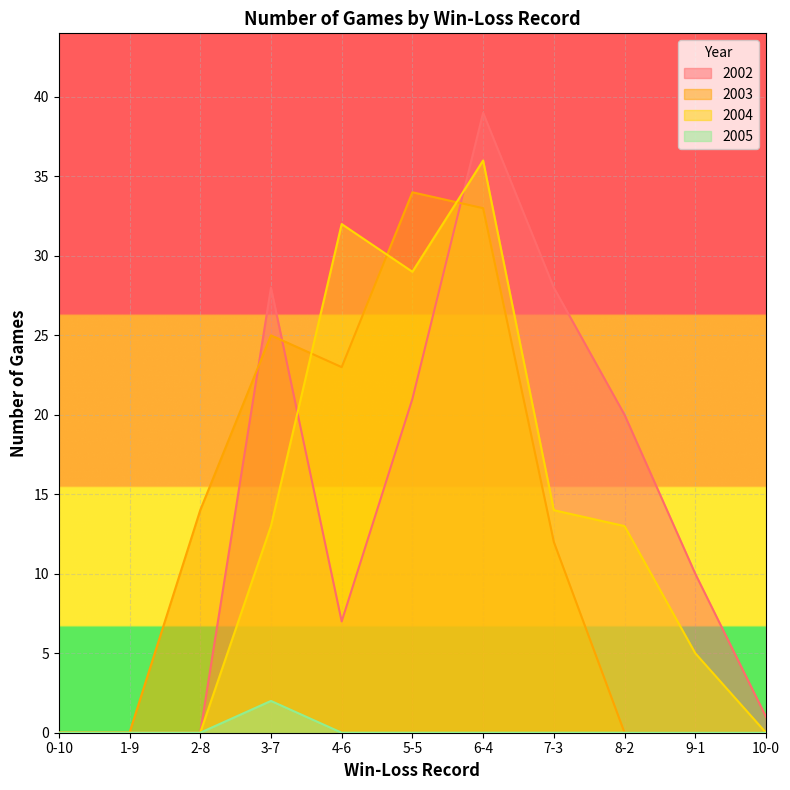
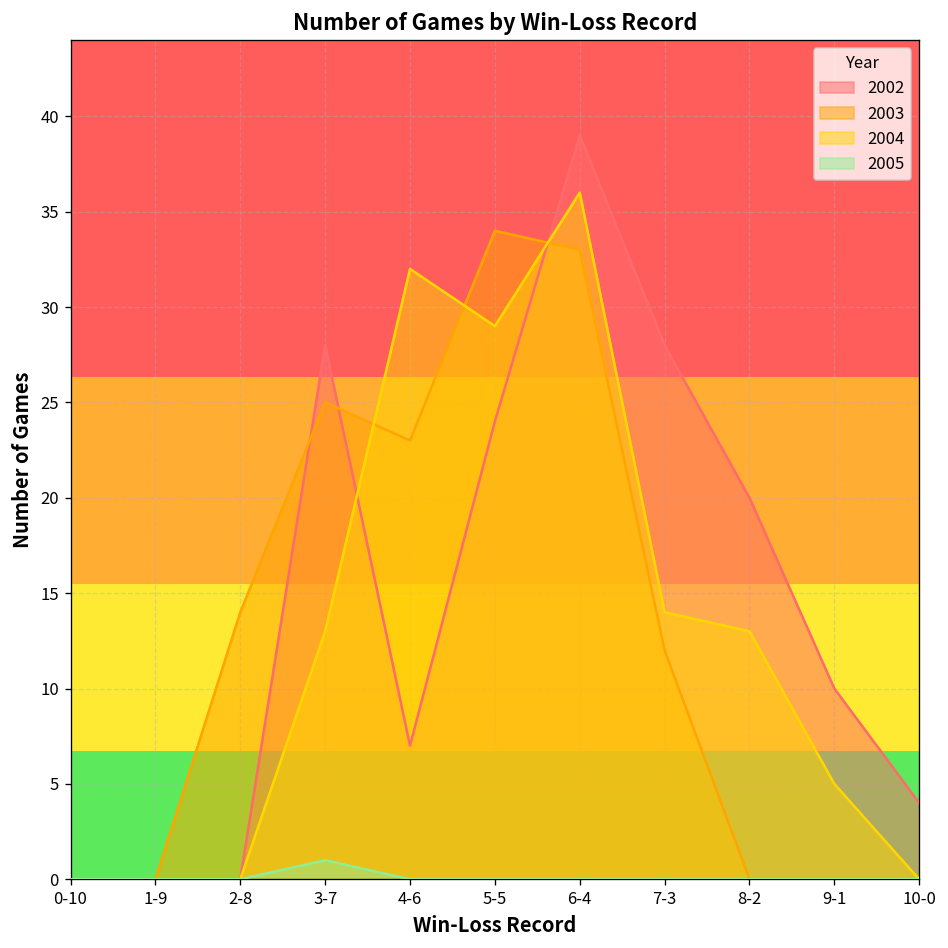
2005, 3-7: 2 -> 1
2002, 5-5: 21 -> 24
2002, 10-0: 1 -> 4
